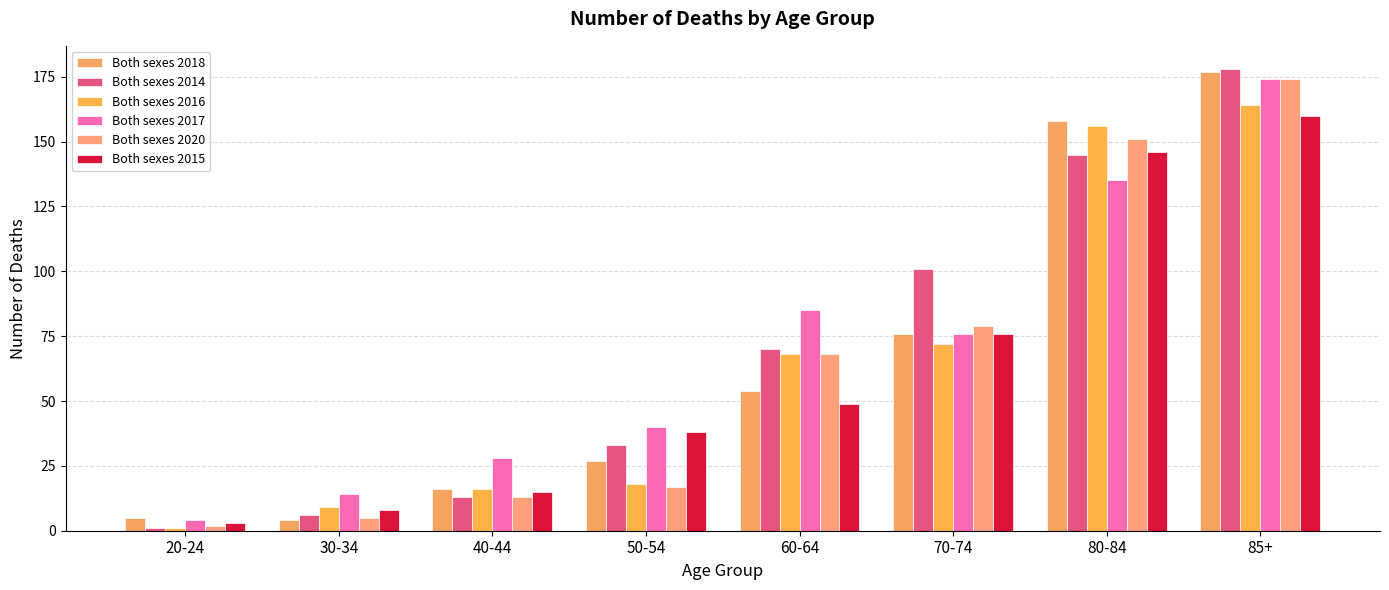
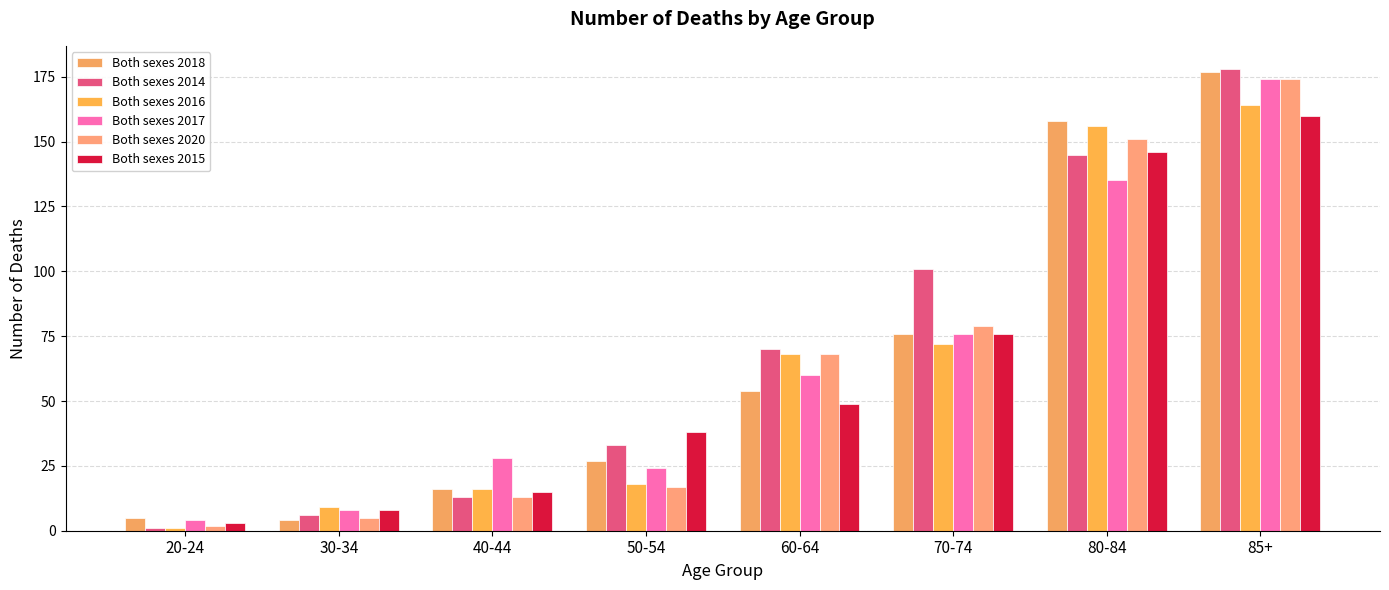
Both sexes 2017, 30-34: 14 -> 8
Both sexes 2017, 50-54: 40 -> 24
Both sexes 2017, 60-64: 85 -> 60
